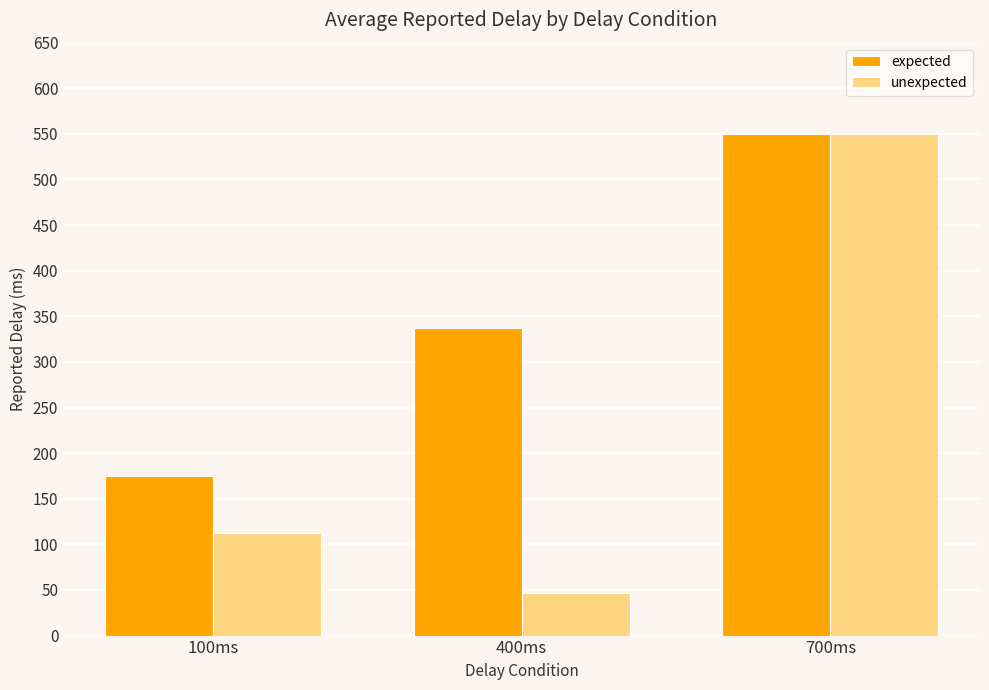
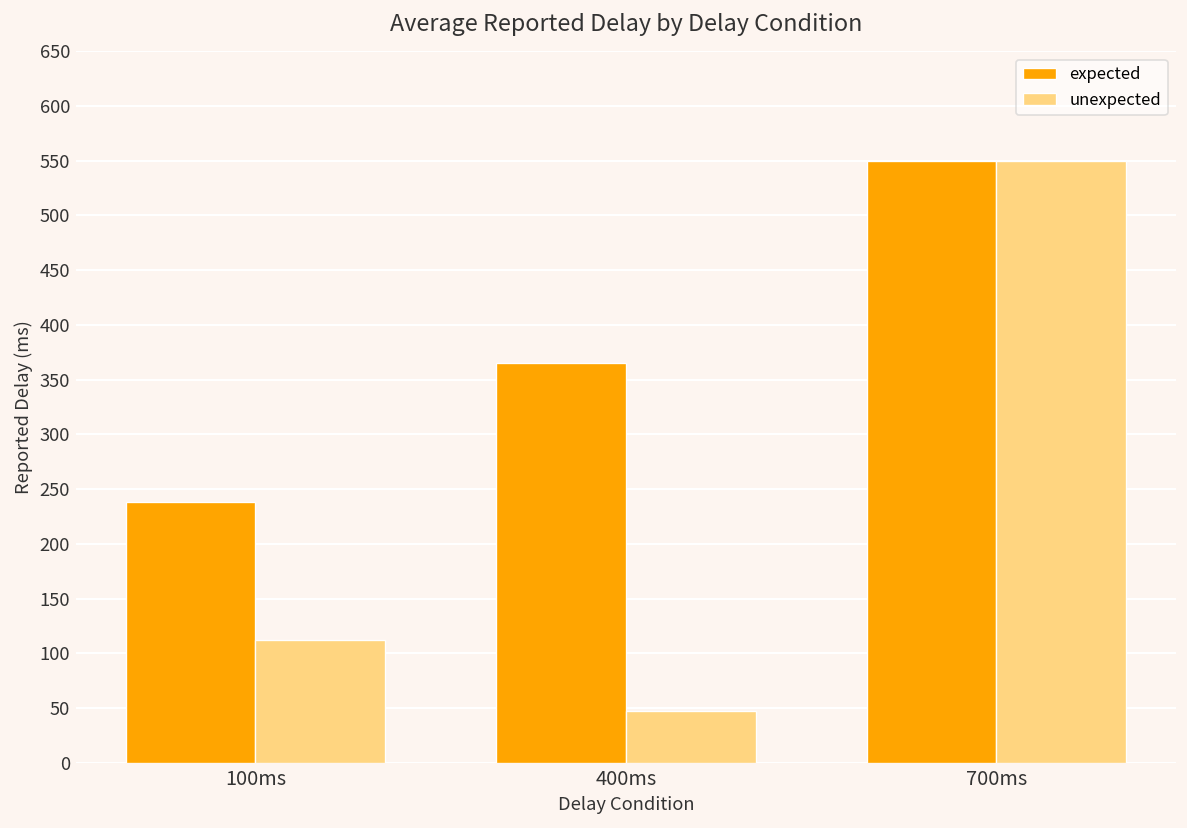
expected, 100ms: 180 -> 240
expected, 400ms: 340 -> 360
